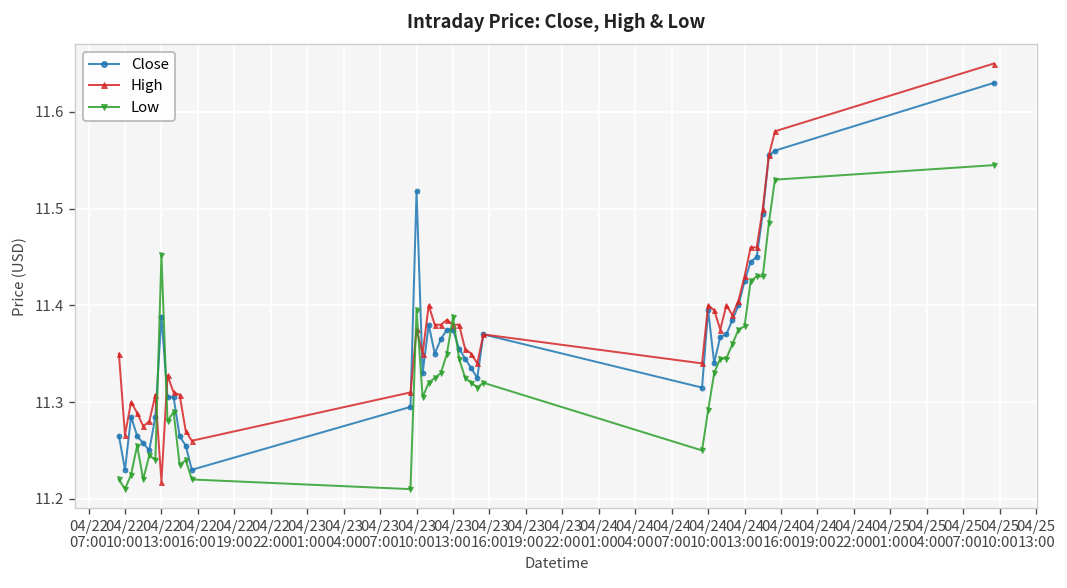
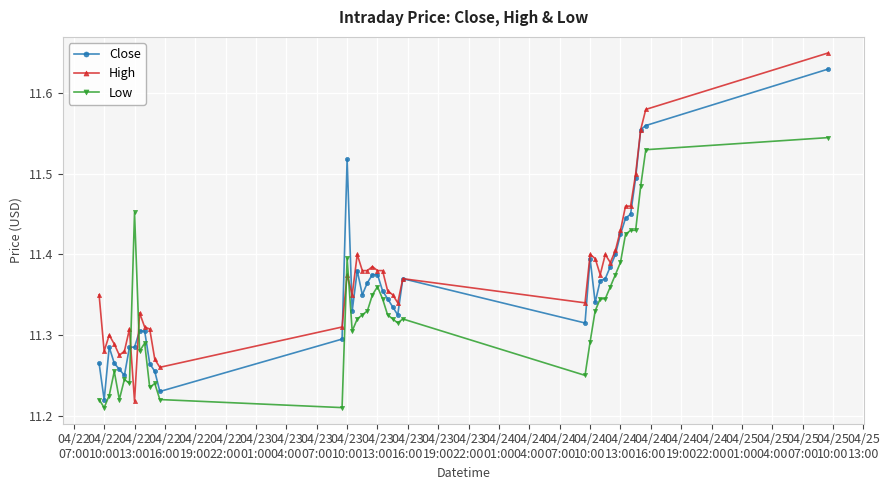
Close, 04/22 10:00: 11.23 -> 11.22
High, 04/22 10:00: 11.27 -> 11.28
Close, 04/22 13:00: 11.39 -> 11.28
Low, 04/23 13:00: 11.39 -> 11.36
Low, 04/24 13:00: 11.38 -> 11.39
